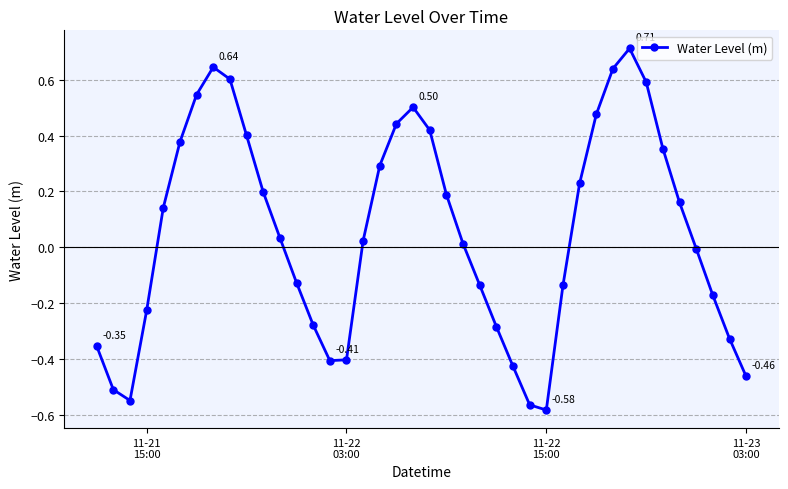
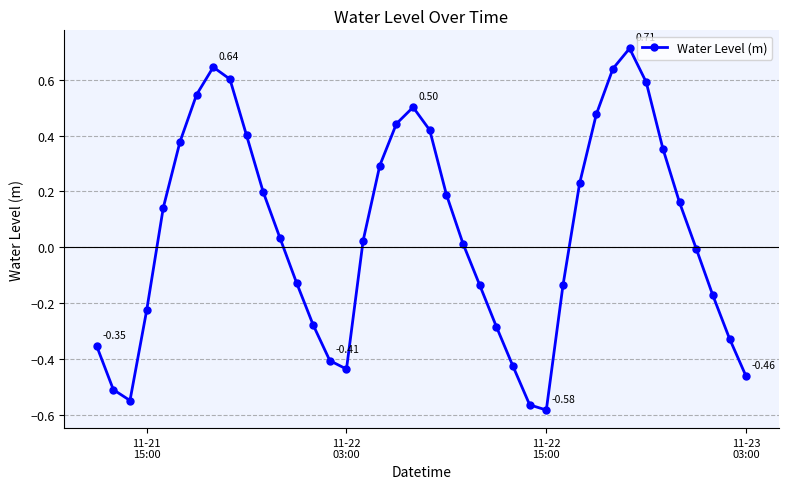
11-22 03:00: -0.40 -> -0.44
